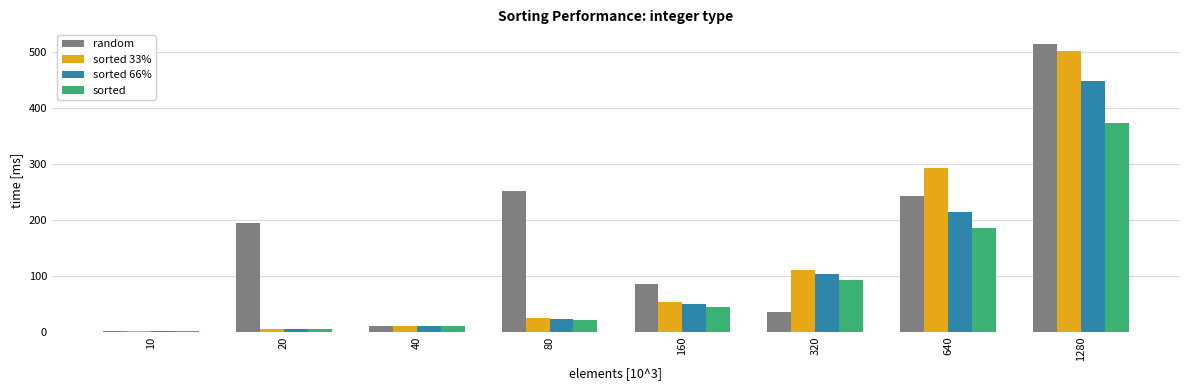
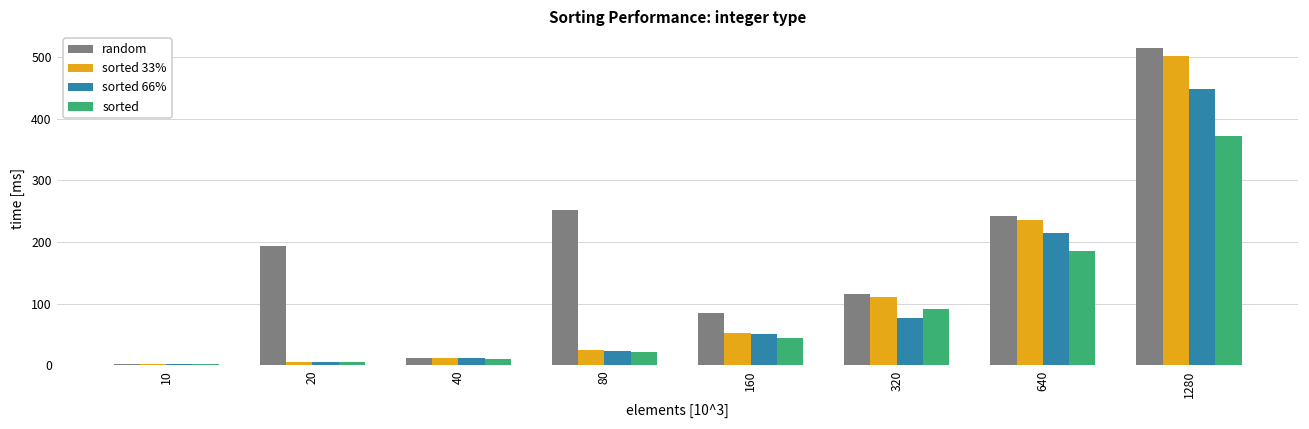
random, 320: 40 -> 120
sorted 66%, 320: 100 -> 80
sorted 33%, 640: 290 -> 240
